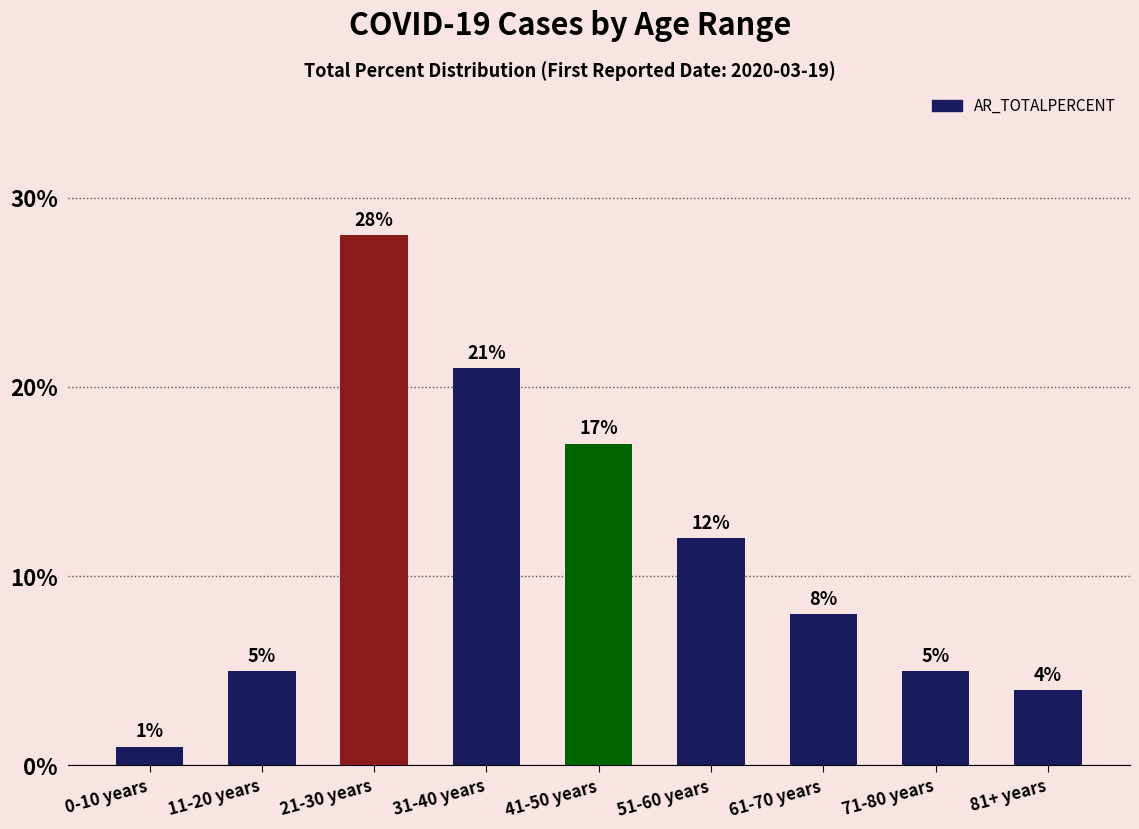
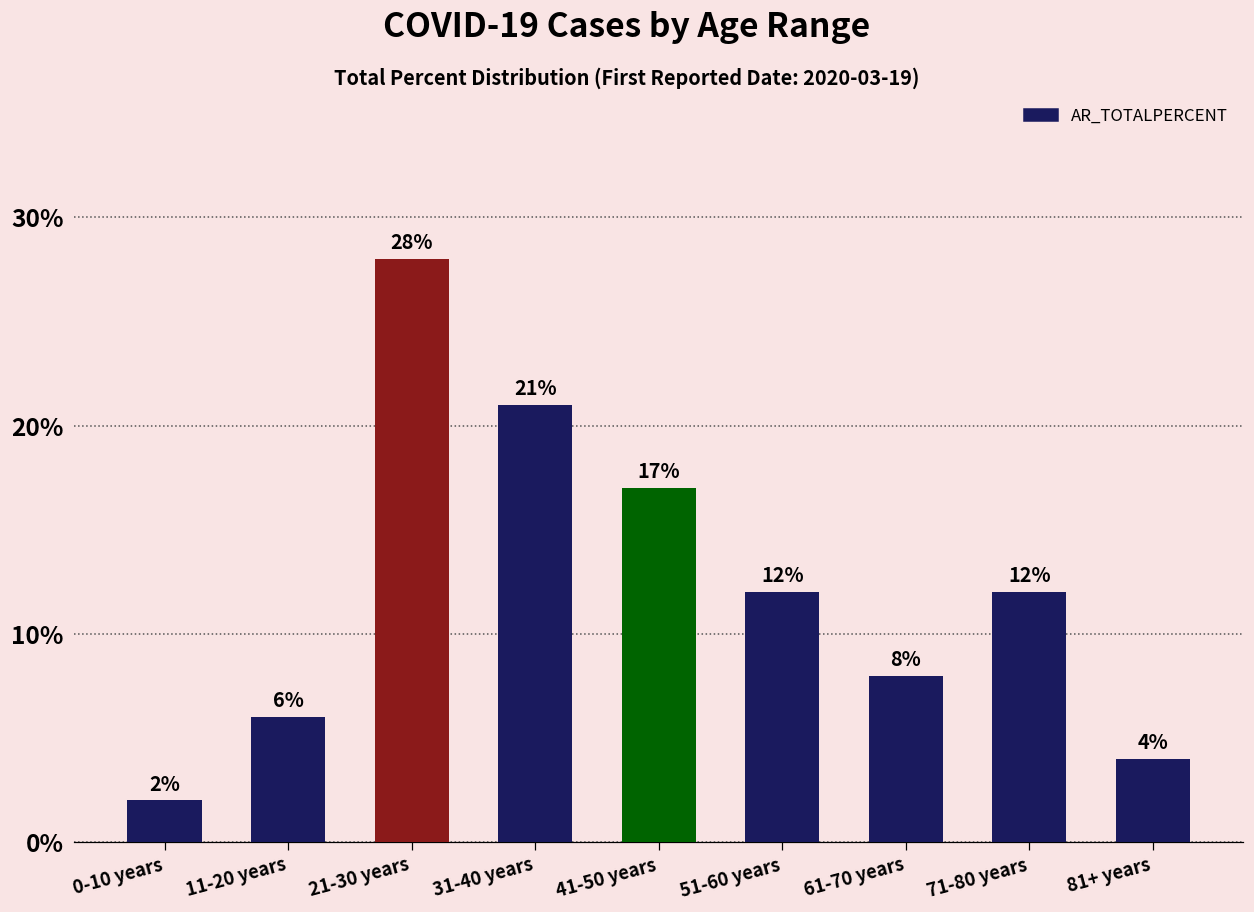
0-10 years: 1% -> 2%
11-20 years: 5% -> 6%
71-80 years: 5% -> 12%
